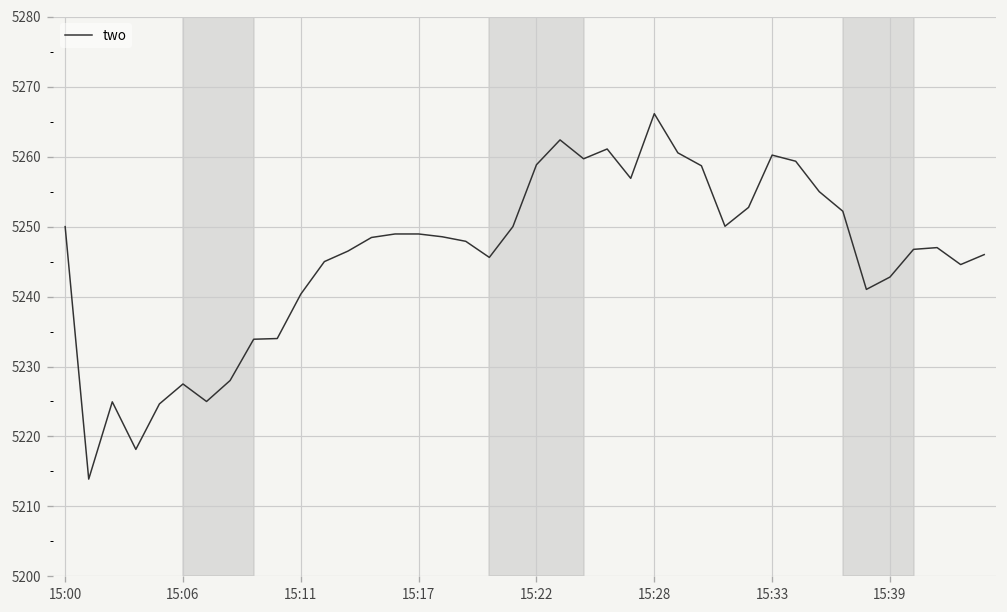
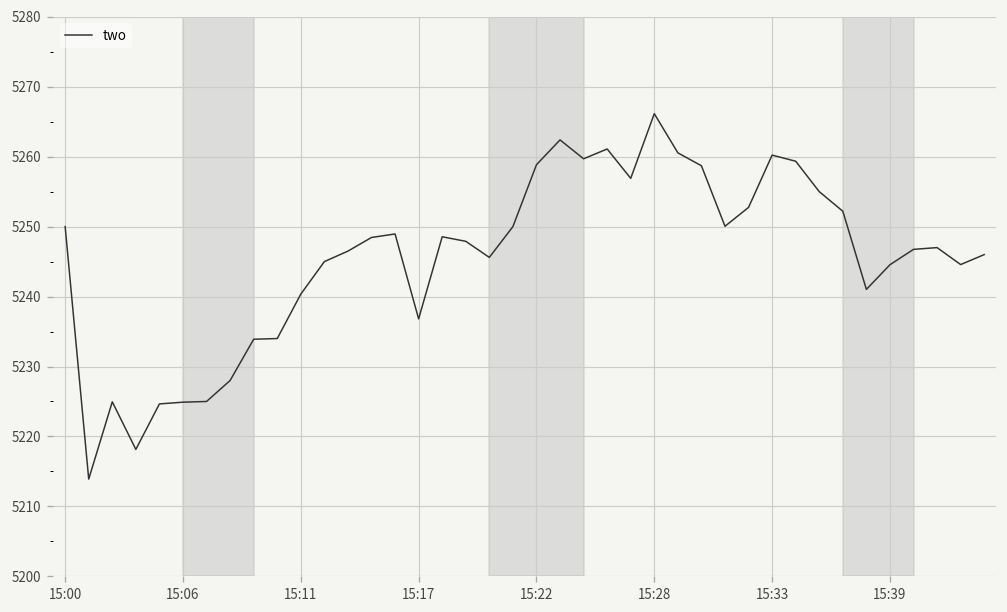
15:06: 5228 -> 5225
15:17: 5249 -> 5237
15:39: 5243 -> 5245
